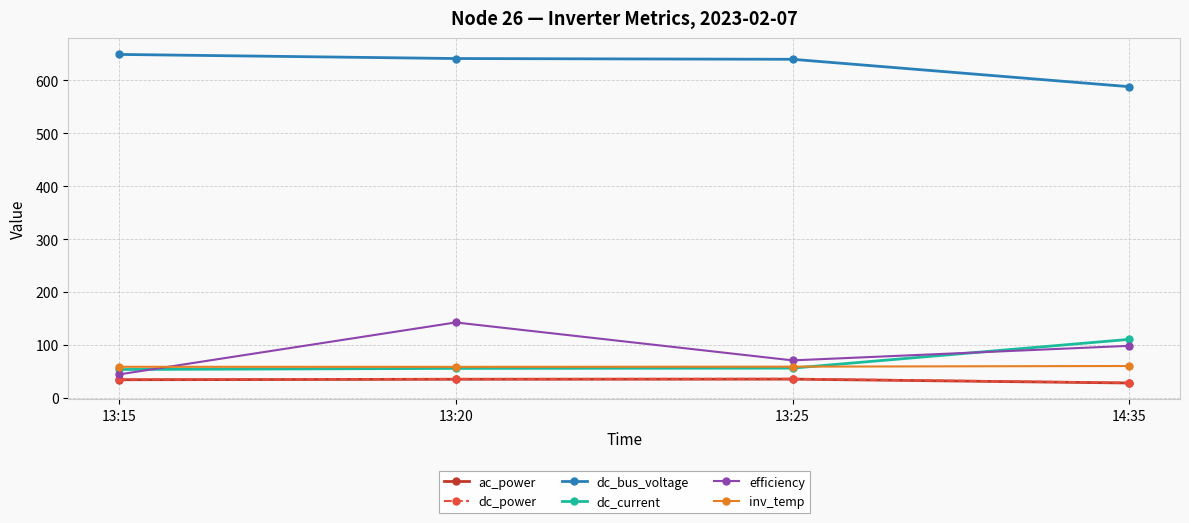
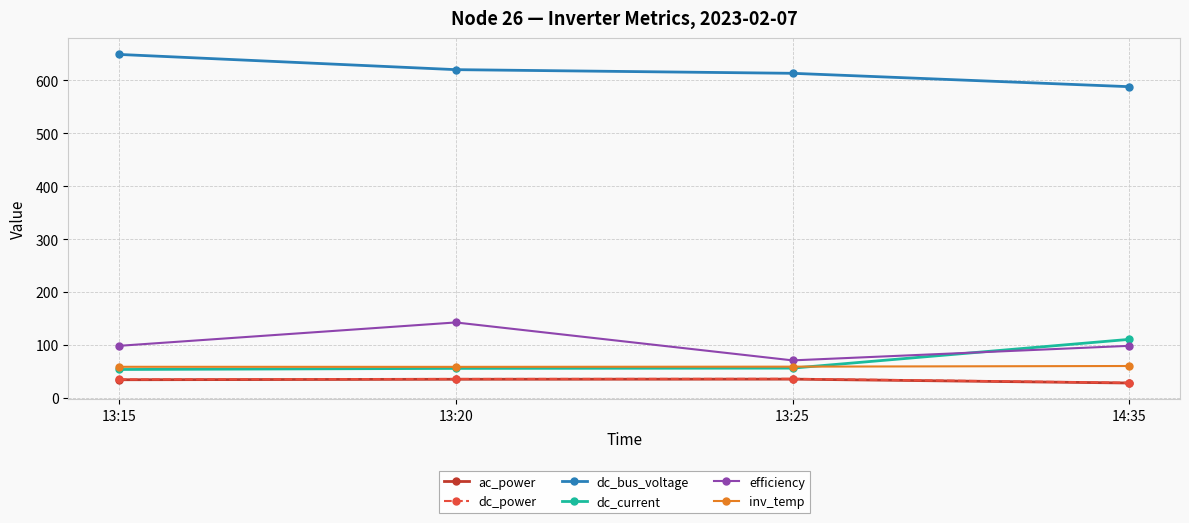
efficiency, 13:15: 40 -> 100
dc_bus_voltage, 13:20: 640 -> 620
dc_bus_voltage, 13:25: 640 -> 610
